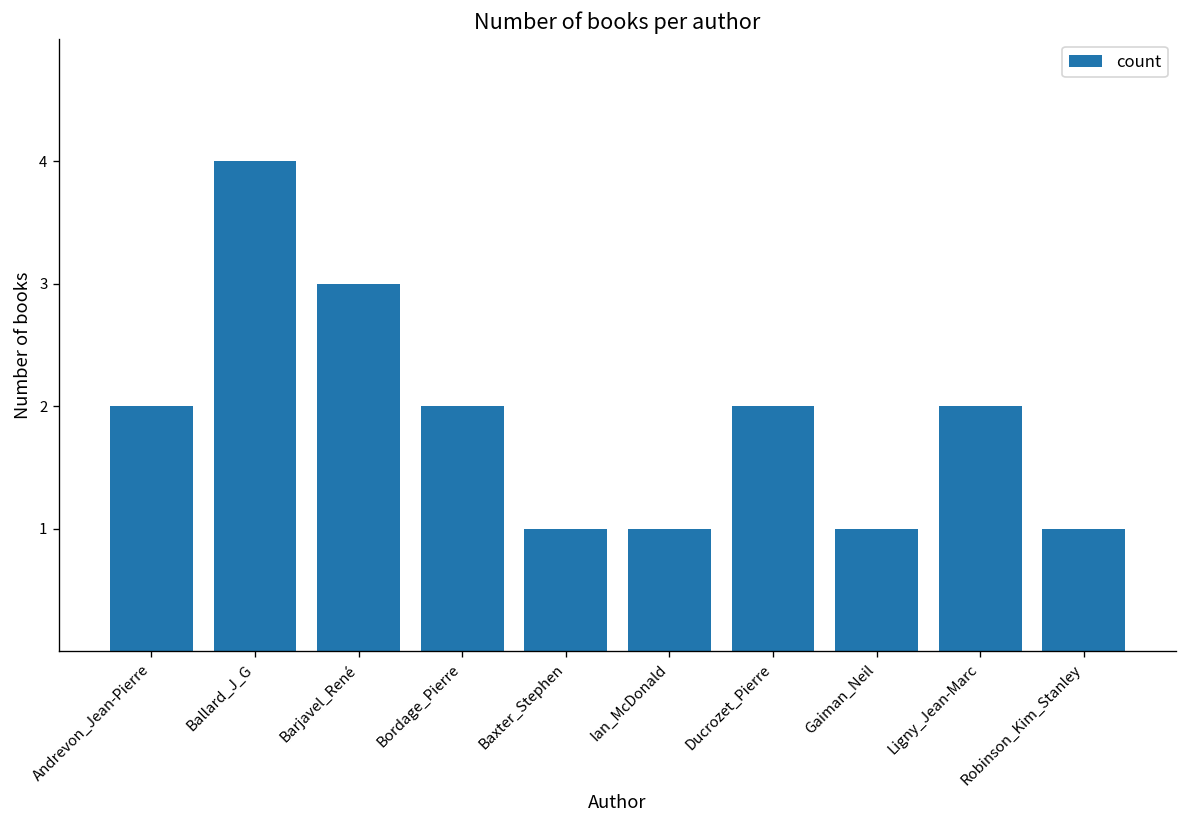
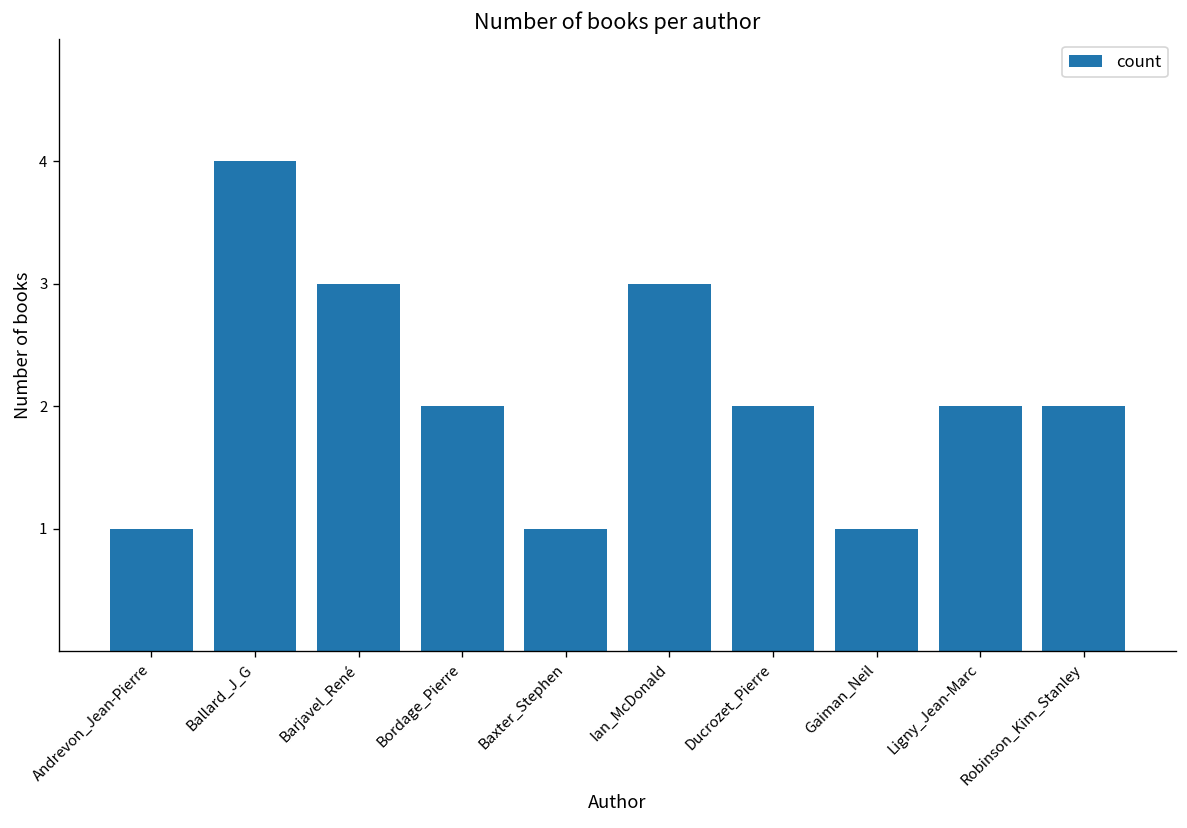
Andrevon_Jean-Pierre: 2 -> 1
Ian_McDonald: 1 -> 3
Robinson_Kim_Stanley: 1 -> 2
